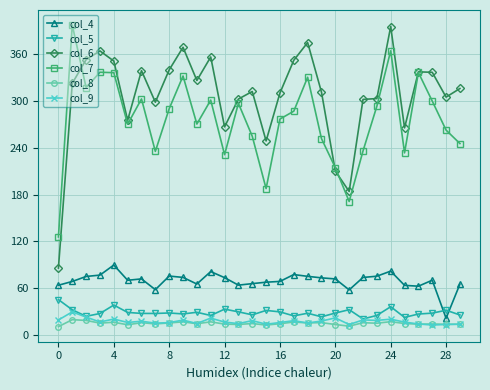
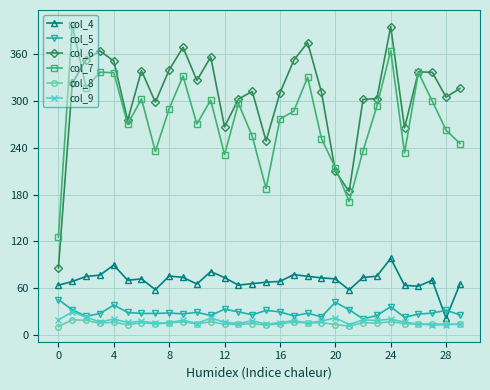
col_5, 20: 30 -> 40
col_4, 24: 80 -> 100
